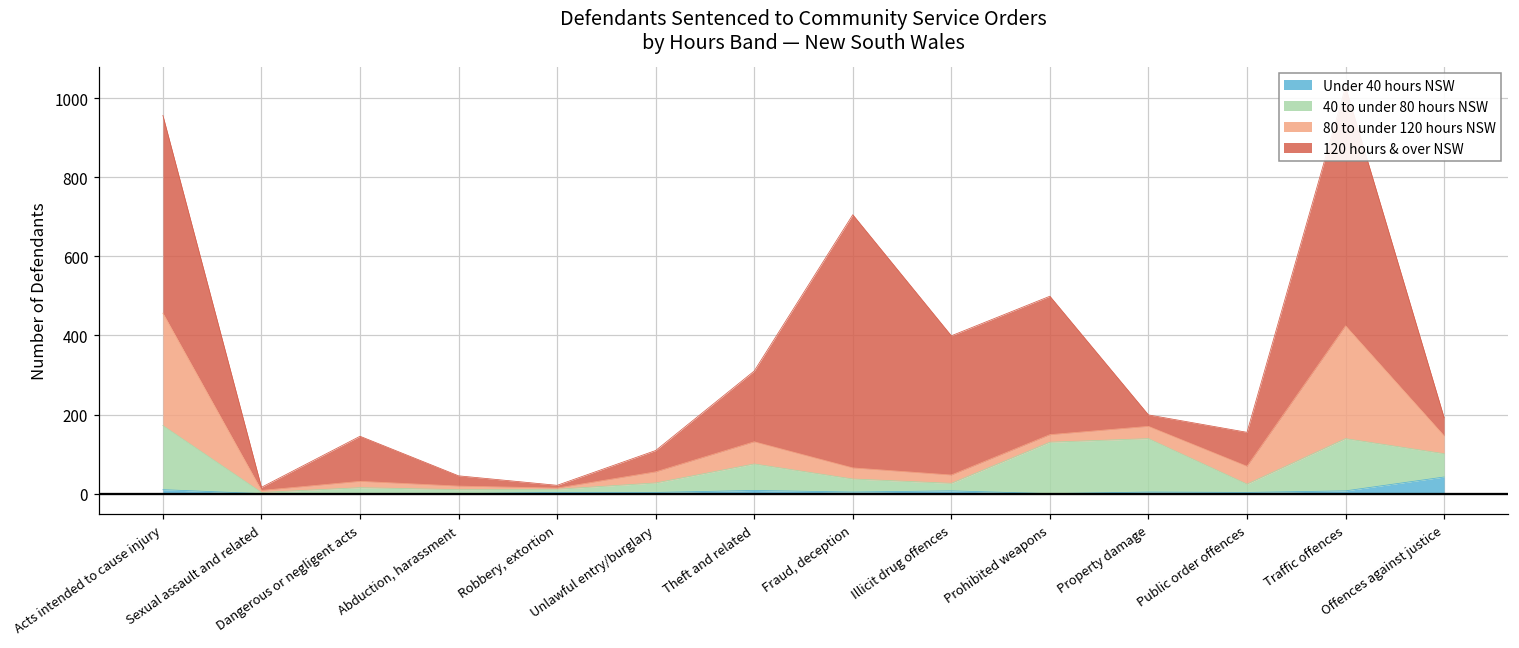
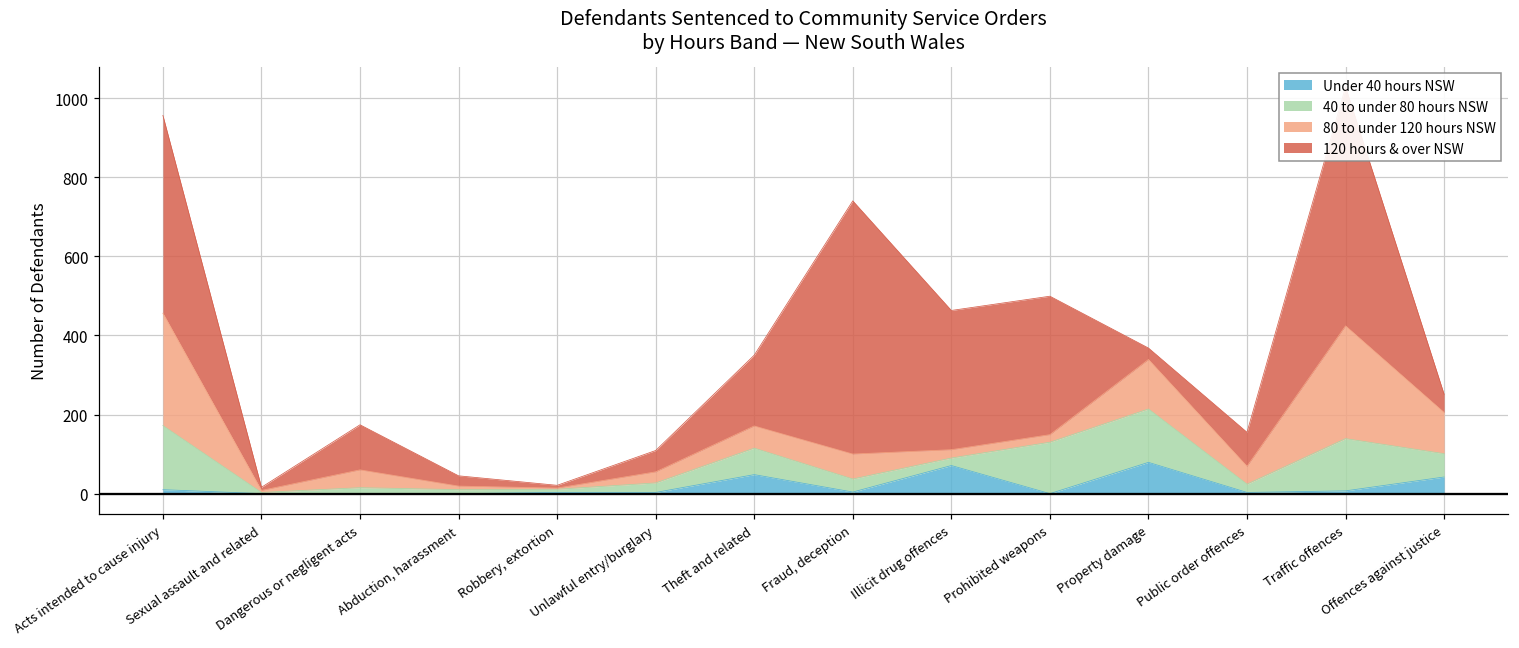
80 to under 120 hours NSW, Dangerous or negligent acts: 20 -> 50
Under 40 hours NSW, Theft and related: 10 -> 50
80 to under 120 hours NSW, Fraud, deception: 30 -> 60
Under 40 hours NSW, Illicit drug offences: 10 -> 70
Under 40 hours NSW, Property damage: 0 -> 80
80 to under 120 hours NSW, Property damage: 30 -> 130
80 to under 120 hours NSW, Offences against justice: 50 -> 100
